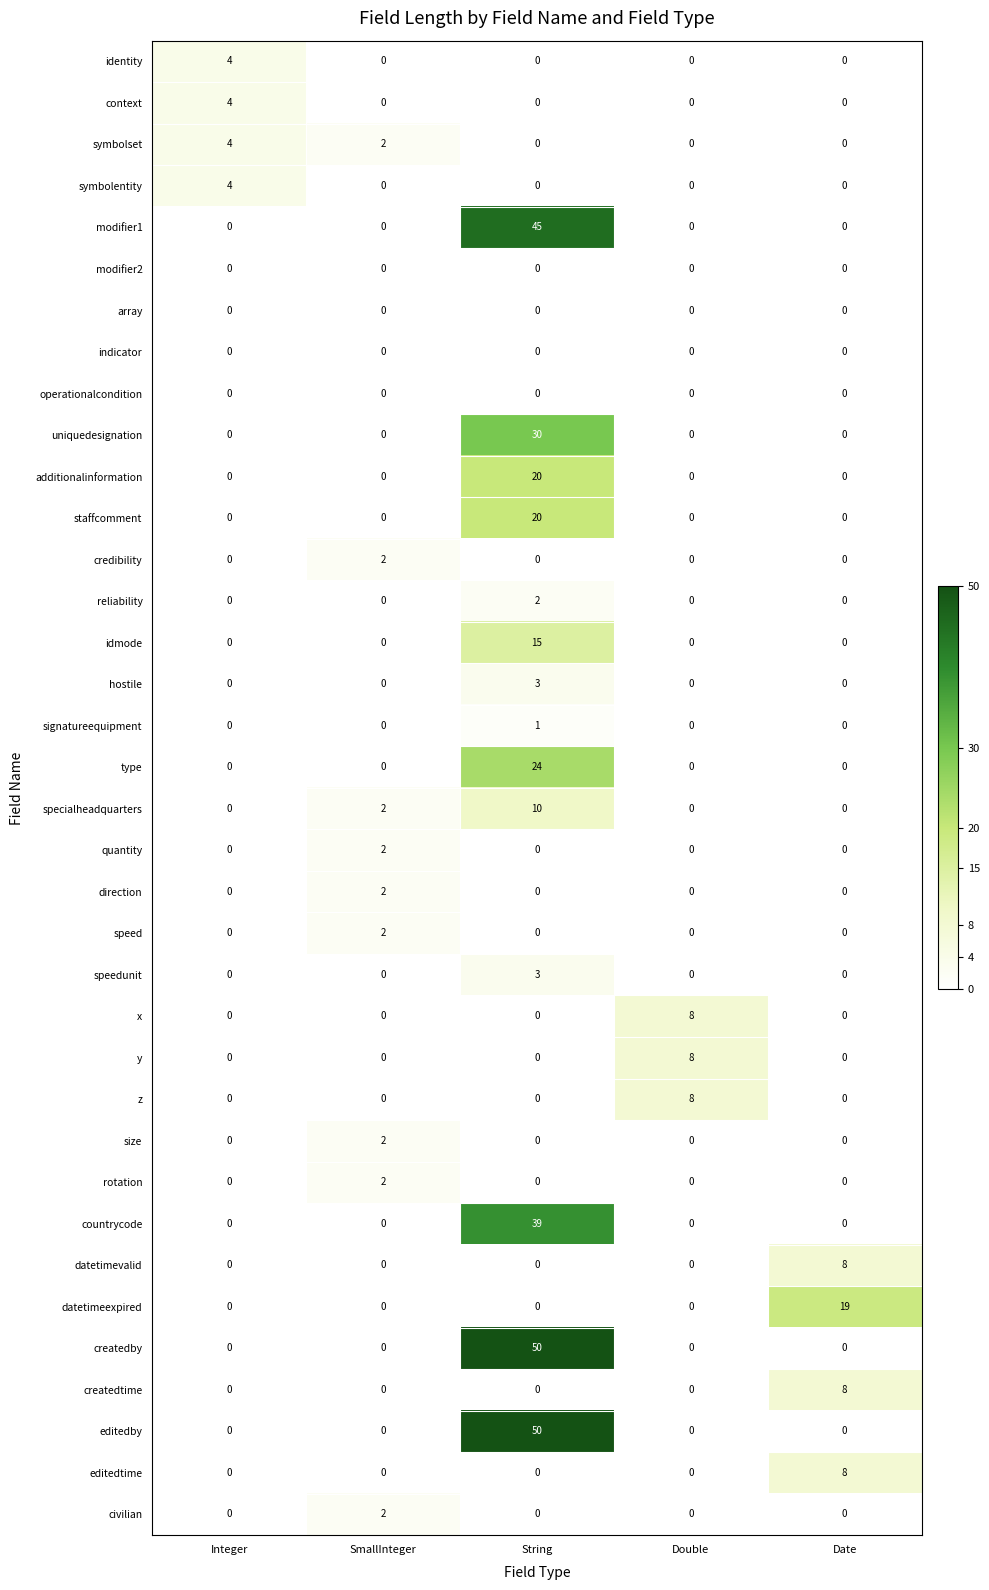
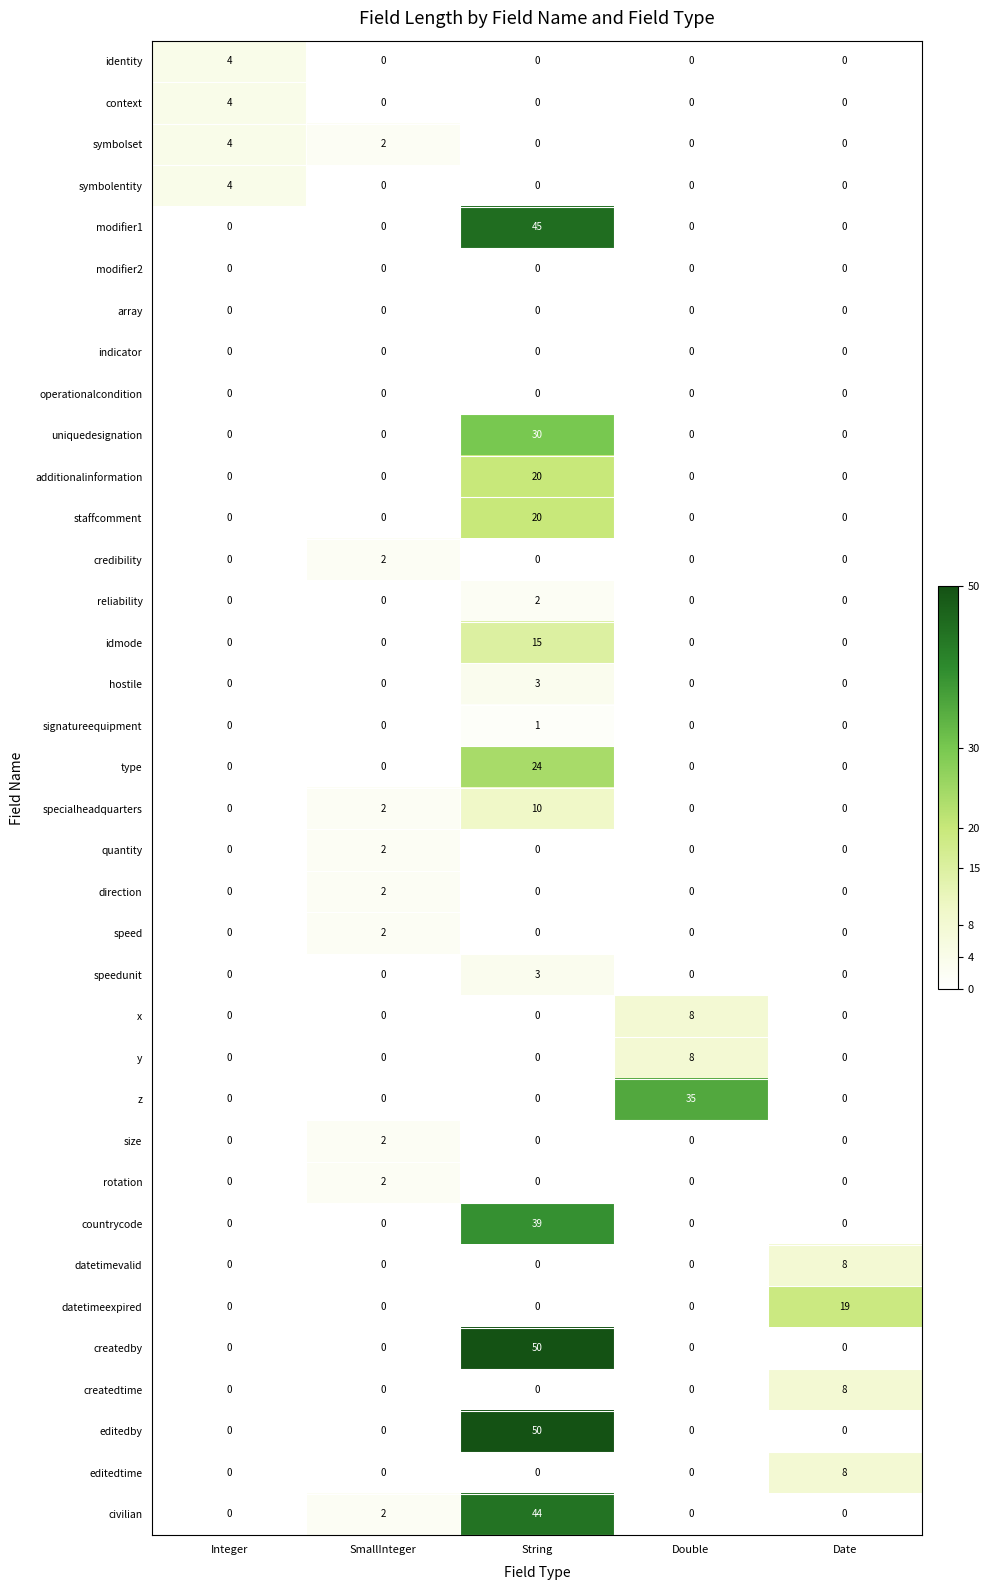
z, Double: 8 -> 35
civilian, String: 0 -> 44
